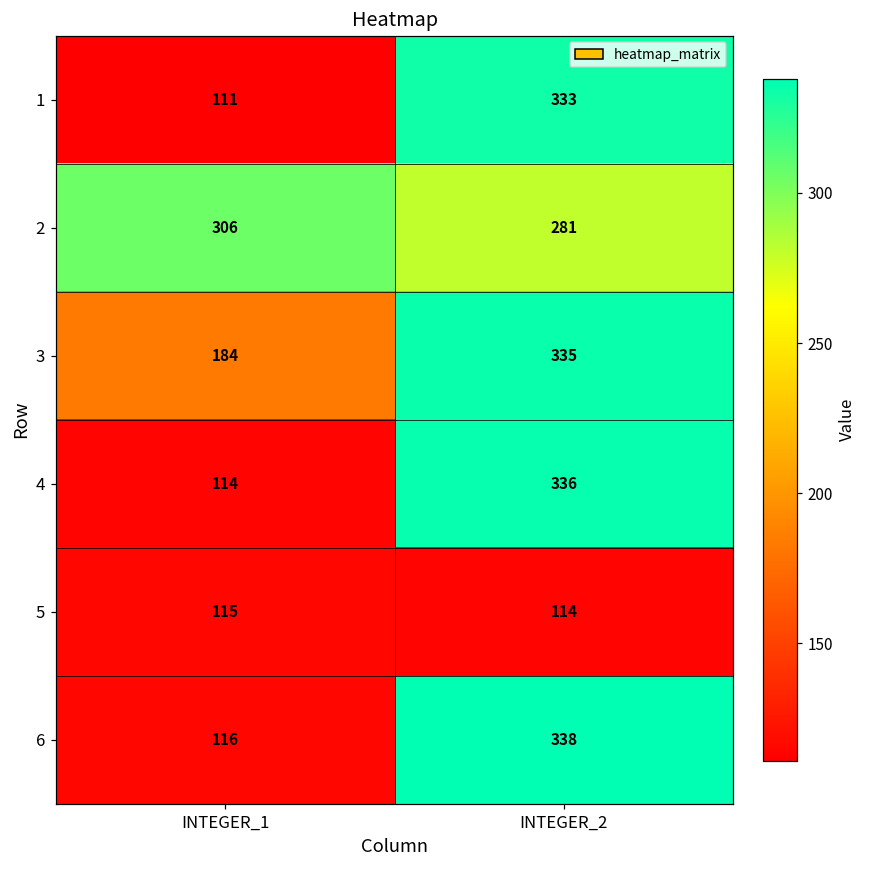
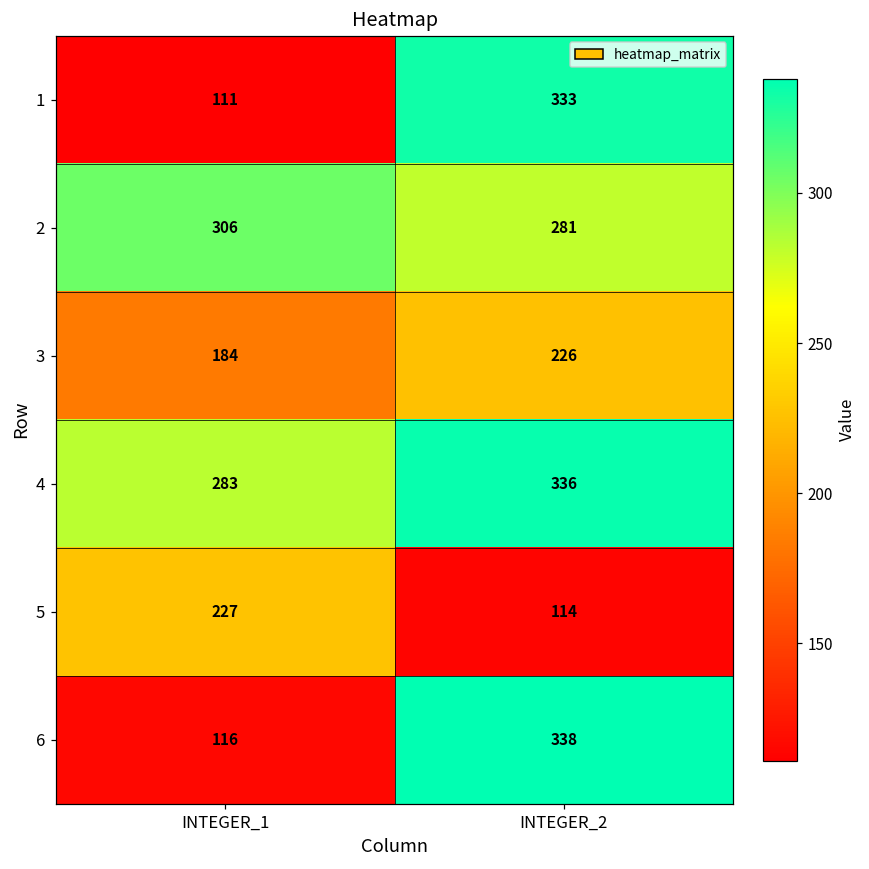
3, INTEGER_2: 335 -> 226
4, INTEGER_1: 114 -> 283
5, INTEGER_1: 115 -> 227
